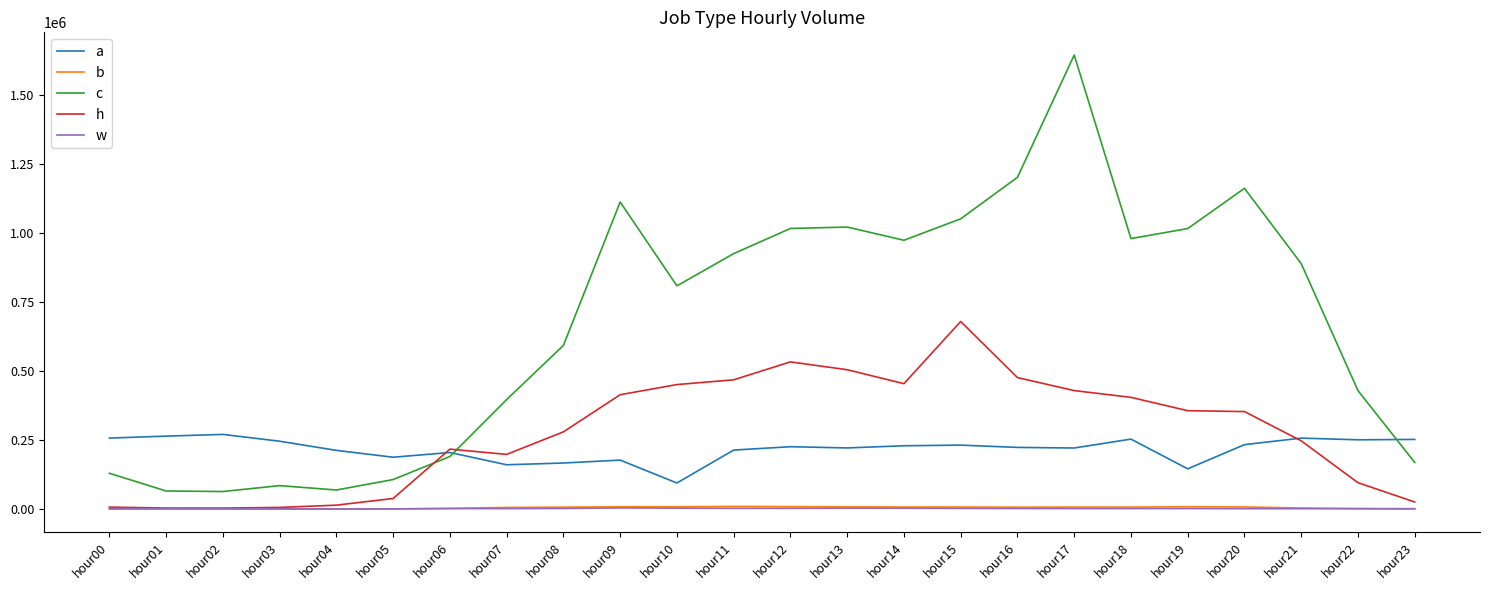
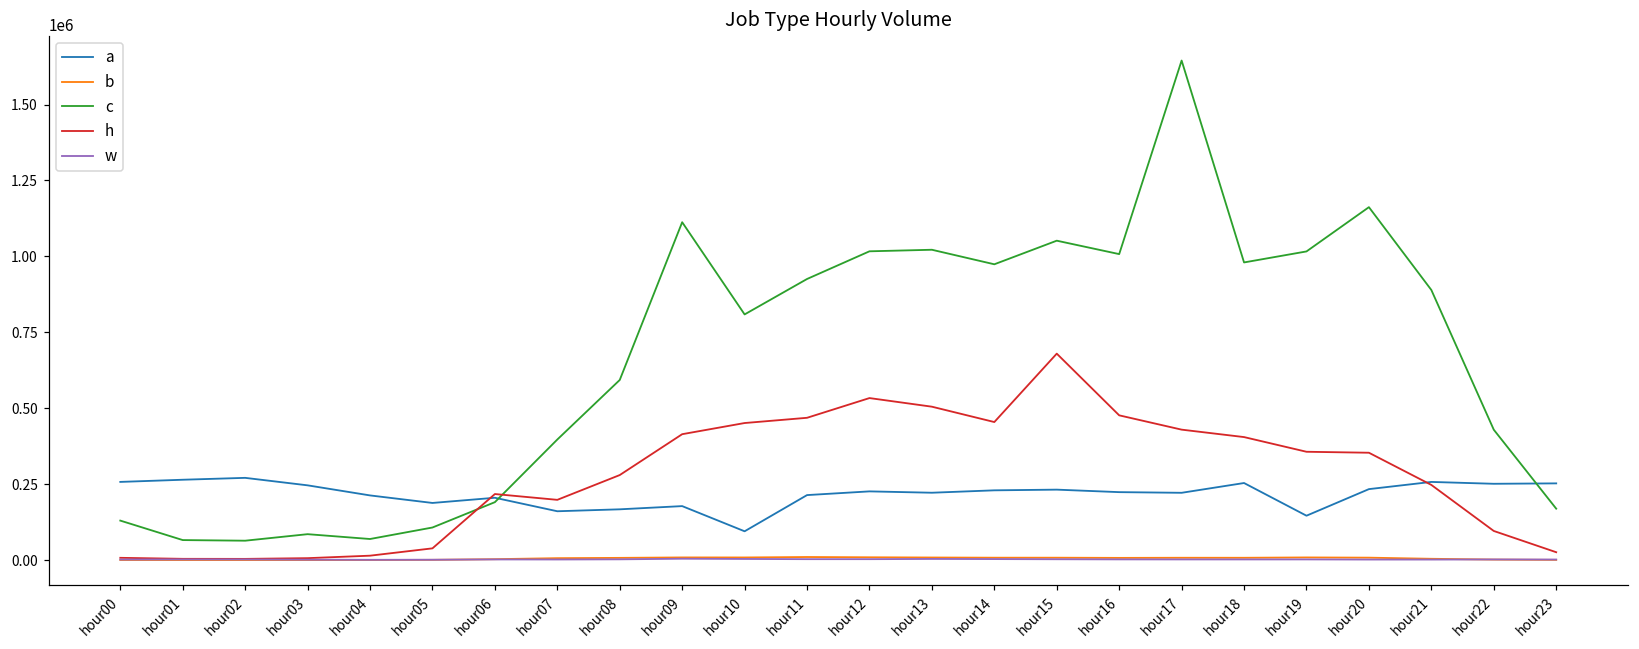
c, hour16: 1200000 -> 1010000
